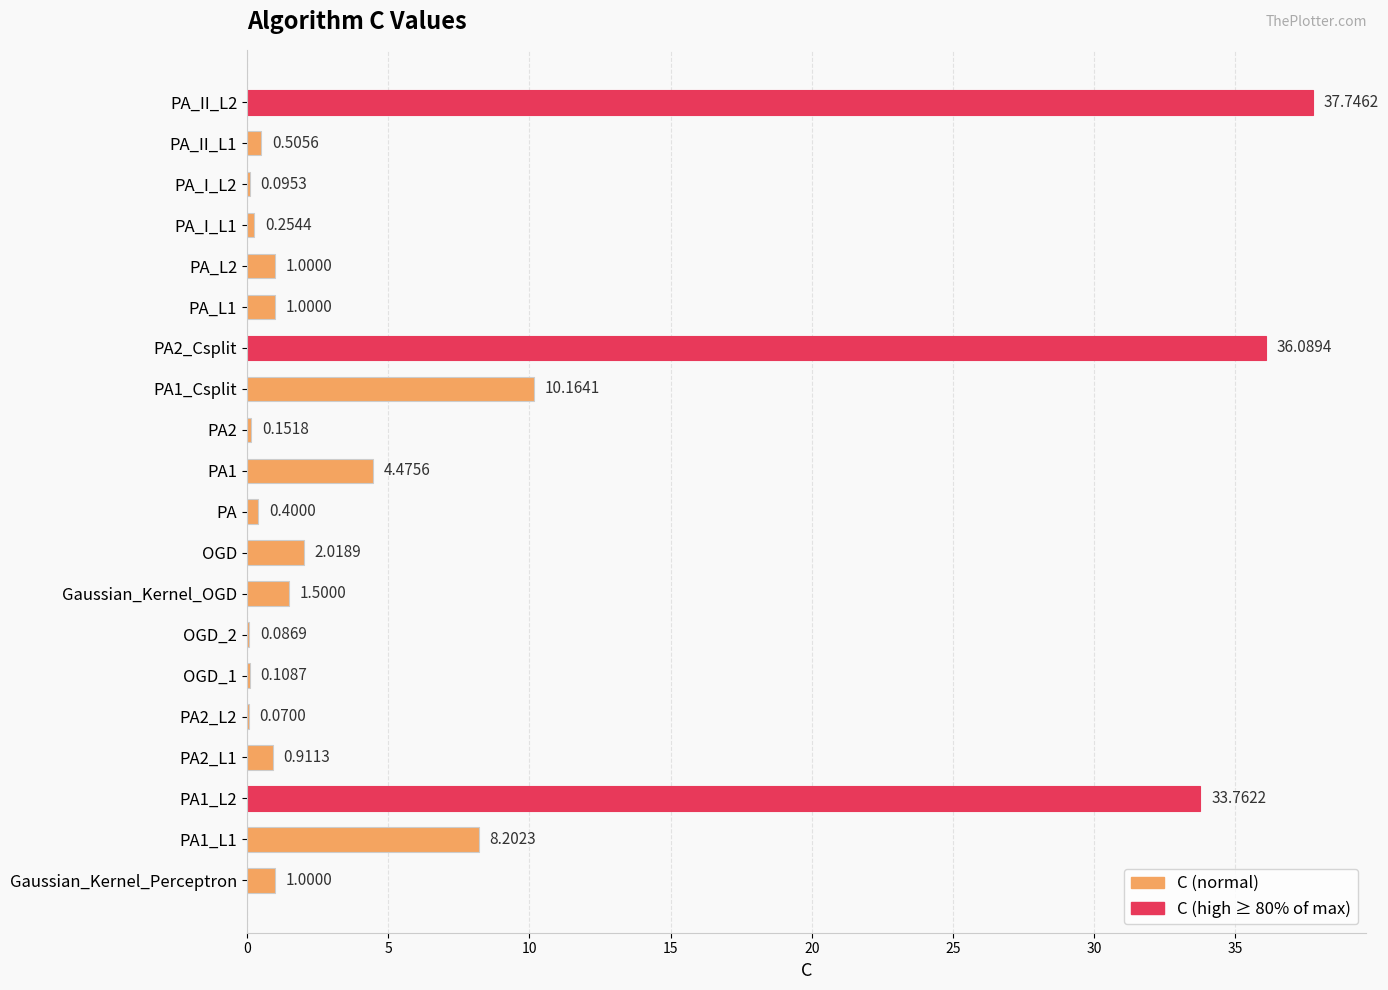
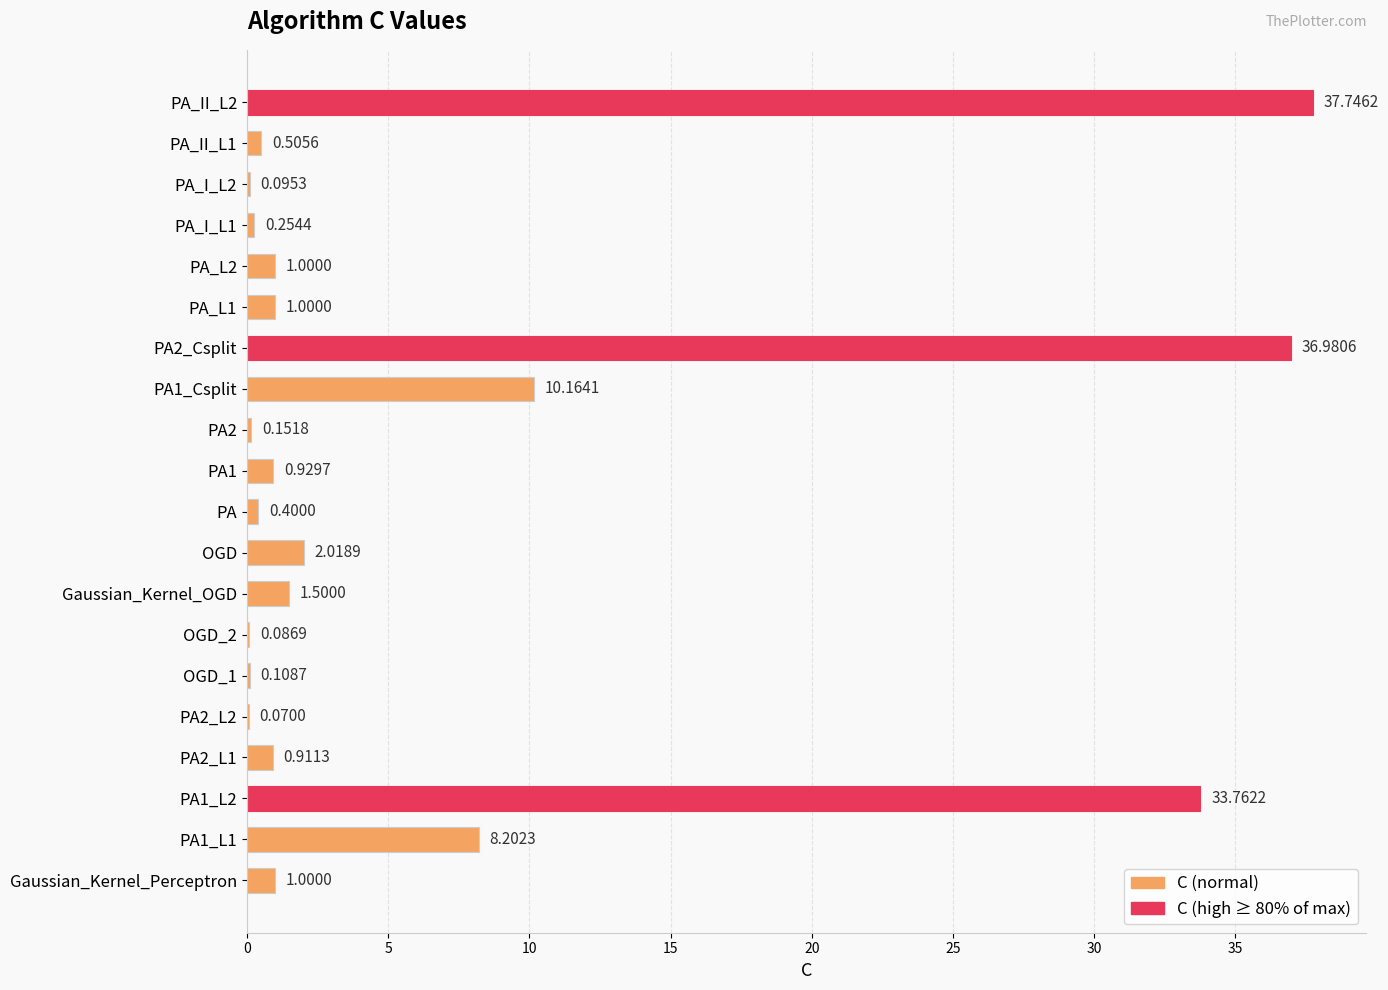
PA2_Csplit: 36.0894 -> 36.9806
PA1: 4.4756 -> 0.9297
